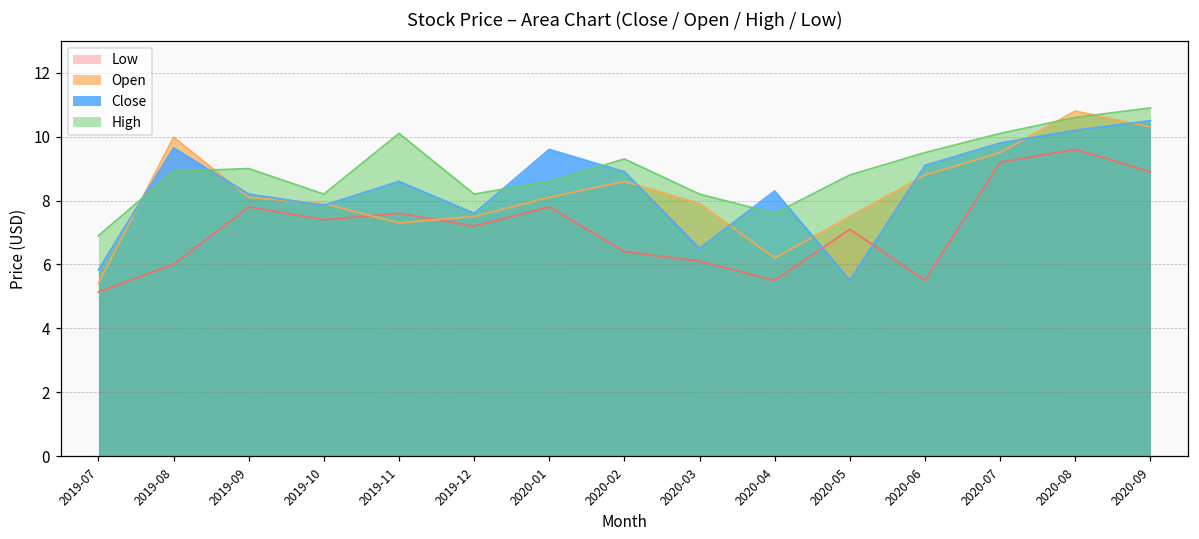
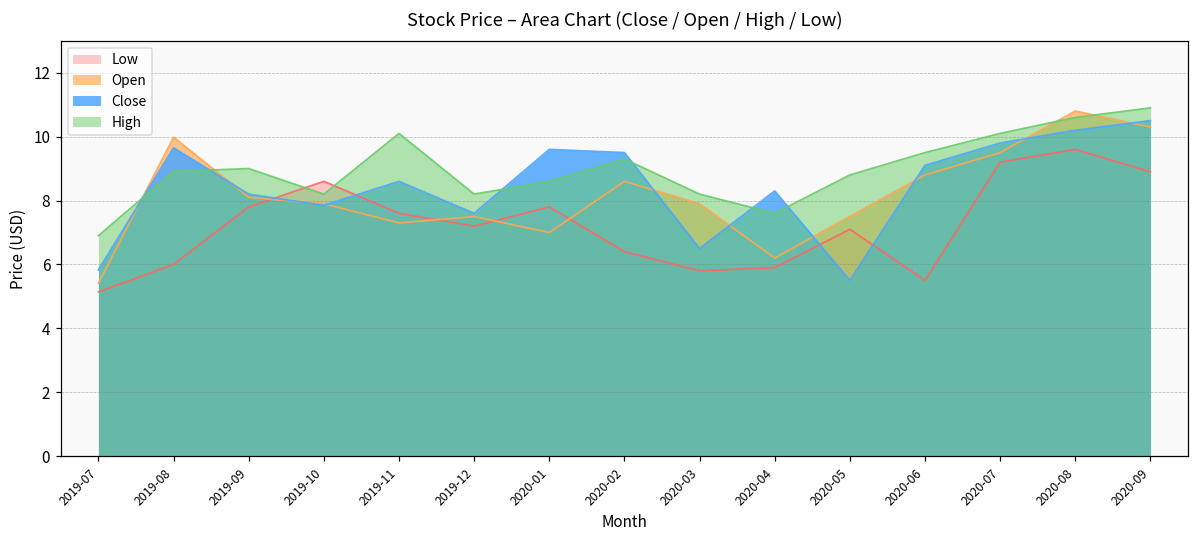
Low, 2019-10: 7.4 -> 8.6
Open, 2020-01: 8.1 -> 7.0
Close, 2020-02: 8.9 -> 9.5
Low, 2020-03: 6.1 -> 5.8
Low, 2020-04: 5.5 -> 5.9
